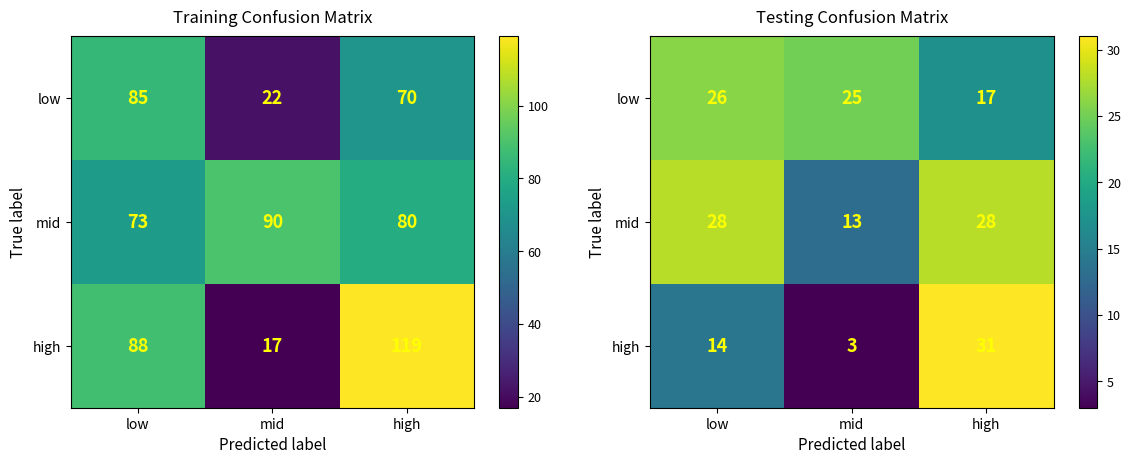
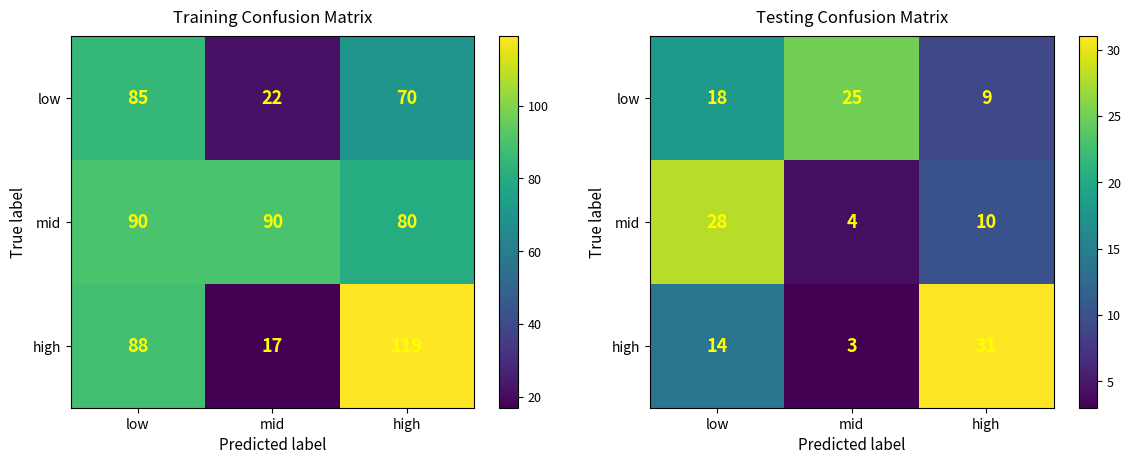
Training Confusion Matrix, mid, low: 73 -> 90
Testing Confusion Matrix, low, low: 26 -> 18
Testing Confusion Matrix, low, high: 17 -> 9
Testing Confusion Matrix, mid, mid: 13 -> 4
Testing Confusion Matrix, mid, high: 28 -> 10
